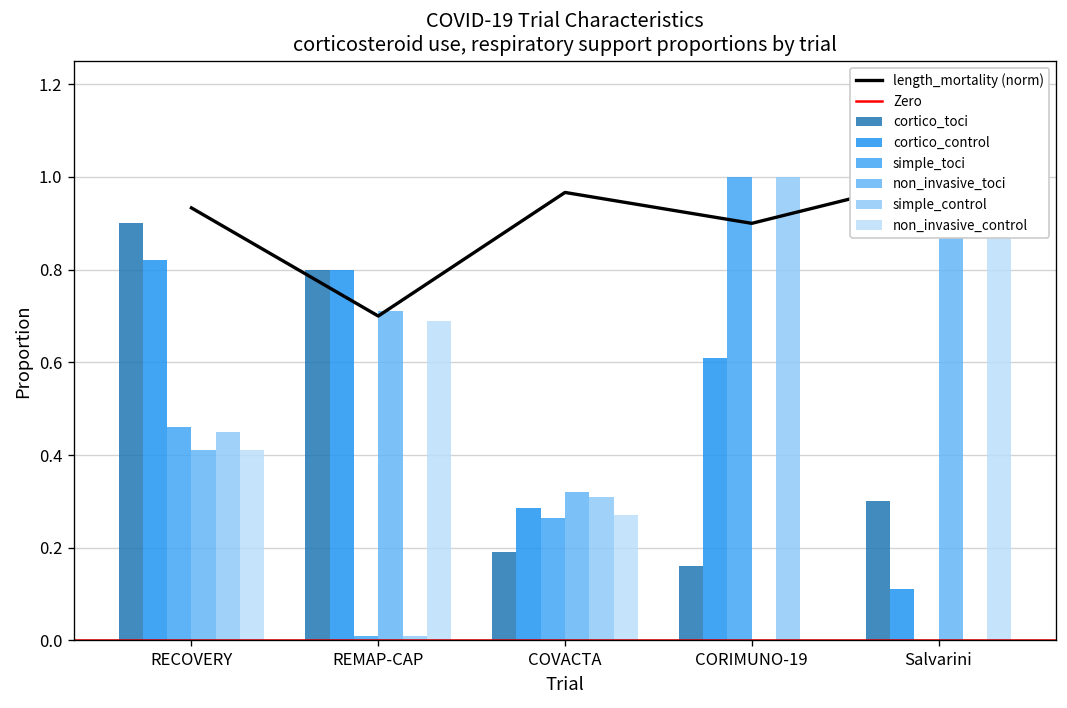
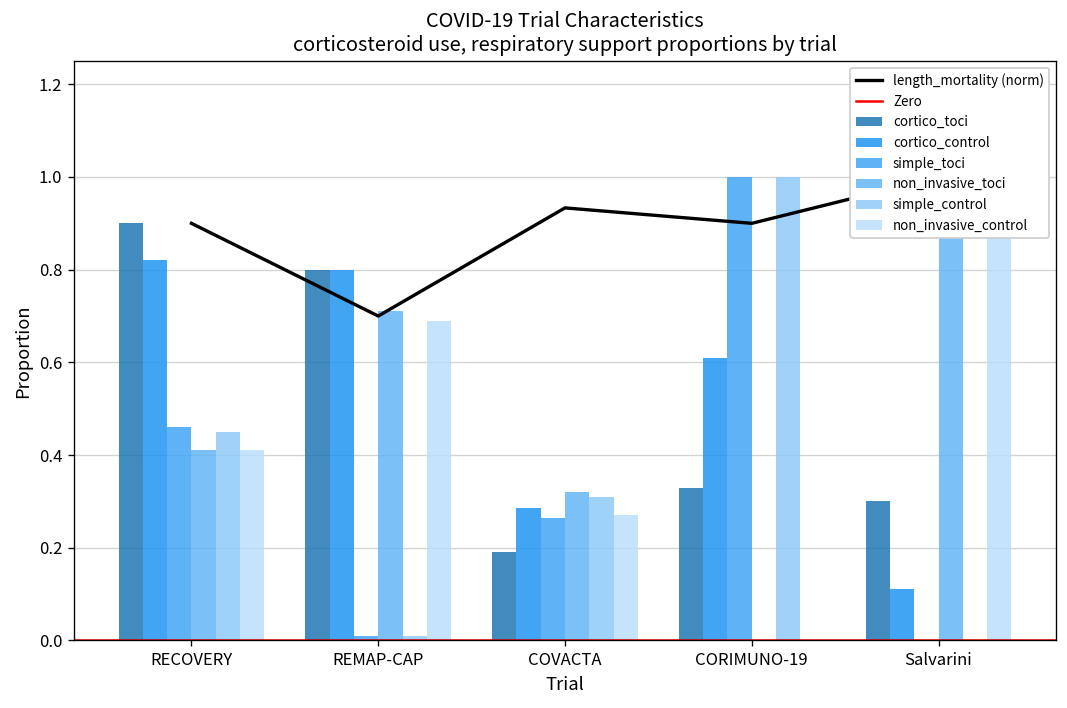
length_mortality (norm), RECOVERY: 0.93 -> 0.90
length_mortality (norm), COVACTA: 0.97 -> 0.93
cortico_toci, CORIMUNO-19: 0.16 -> 0.33
